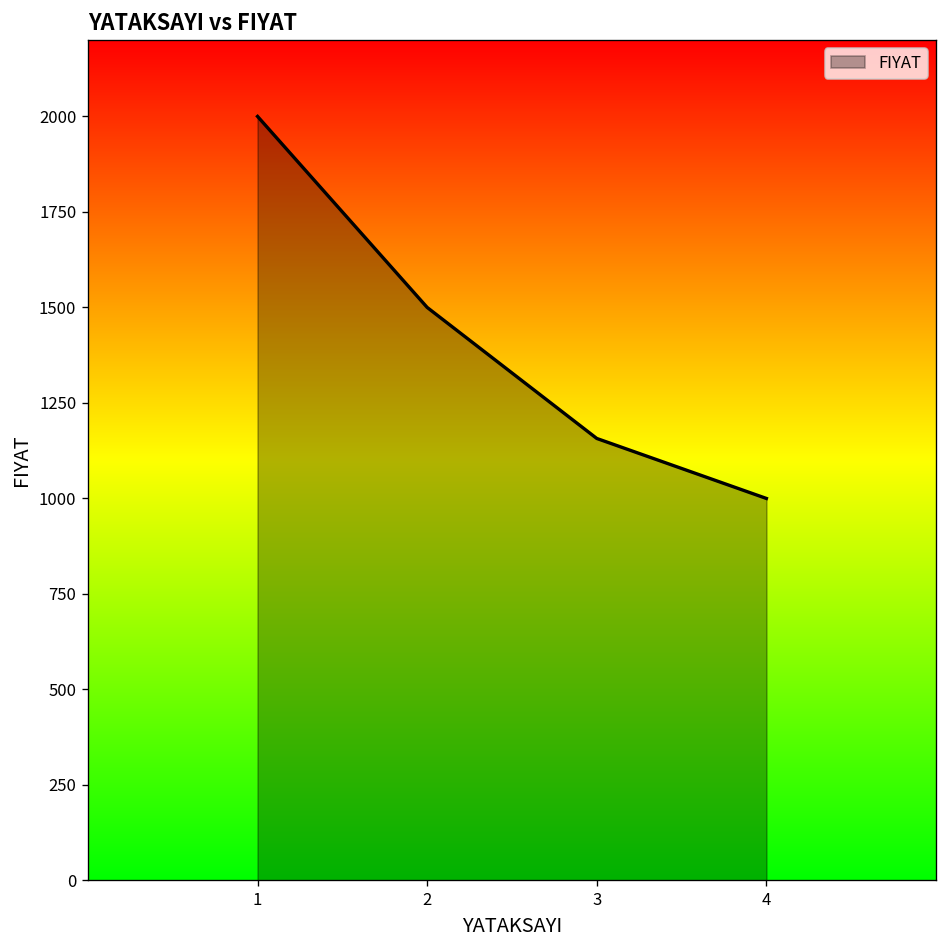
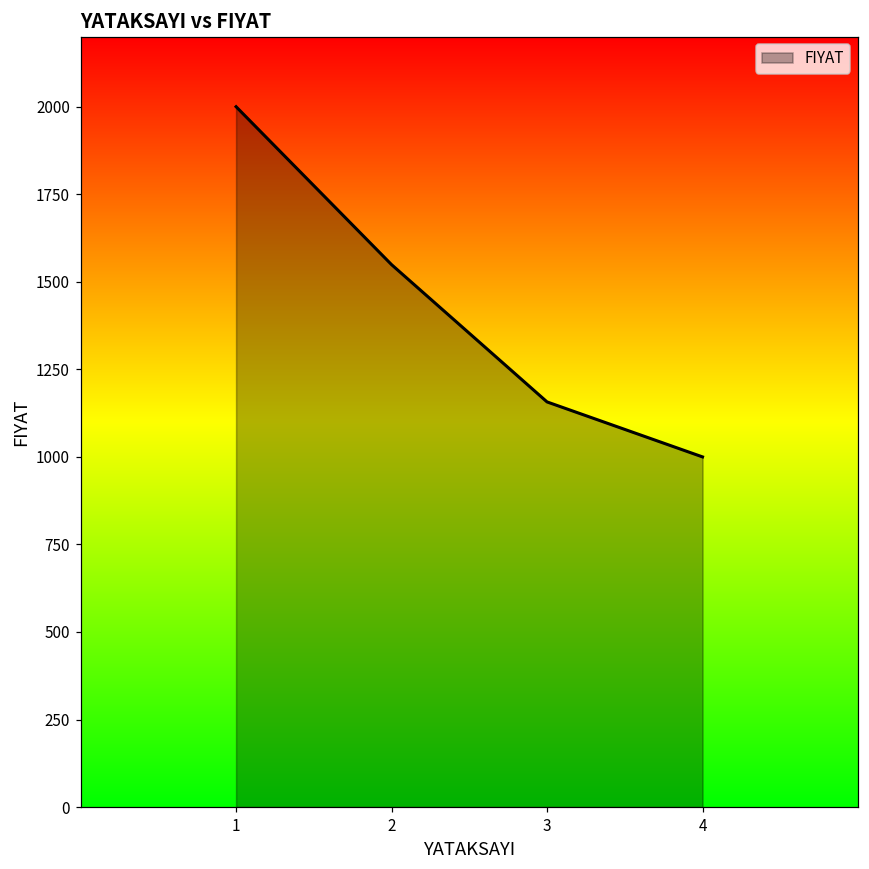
2: 1500 -> 1550
